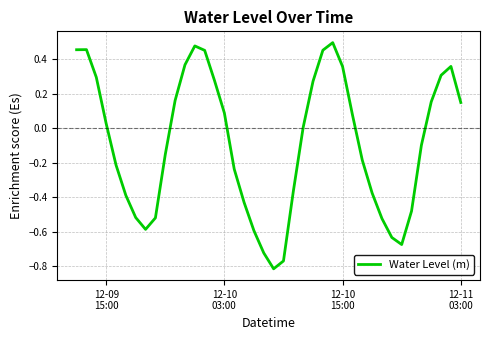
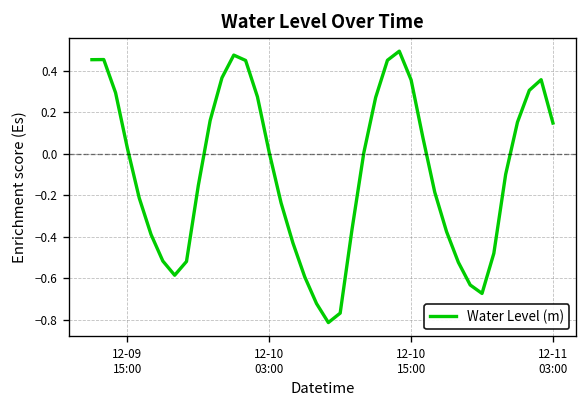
12-10 03:00: 0.09 -> 0.01
